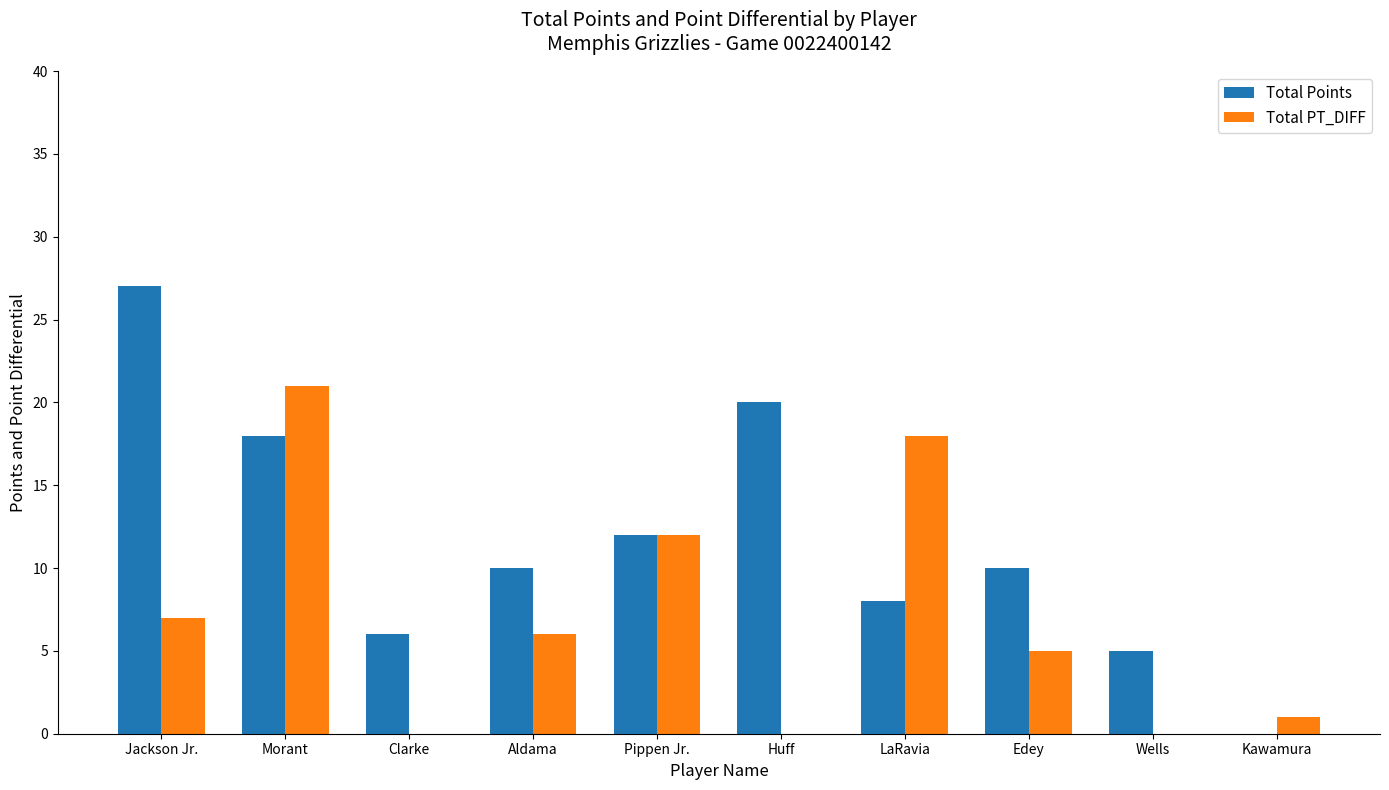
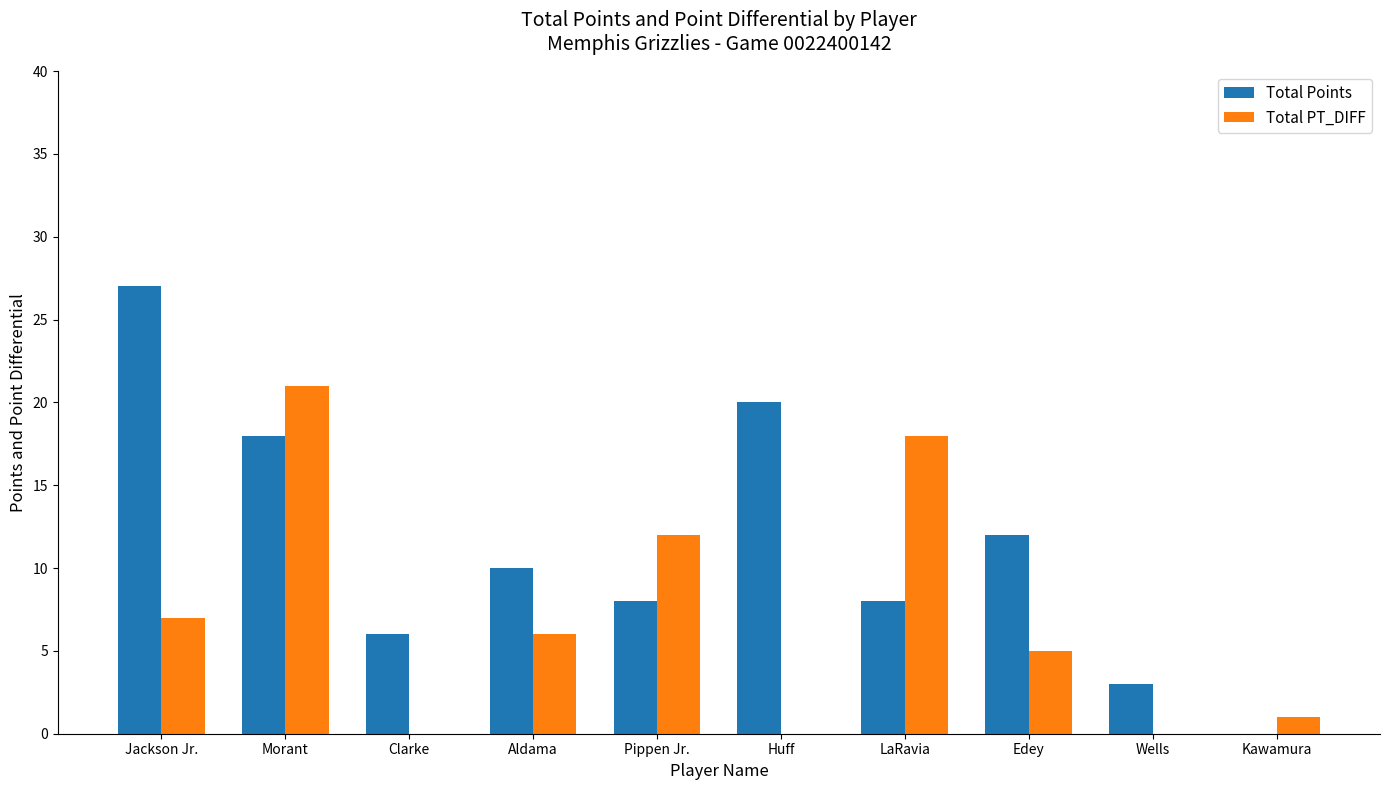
Total Points, Pippen Jr.: 12 -> 8
Total Points, Edey: 10 -> 12
Total Points, Wells: 5 -> 3
